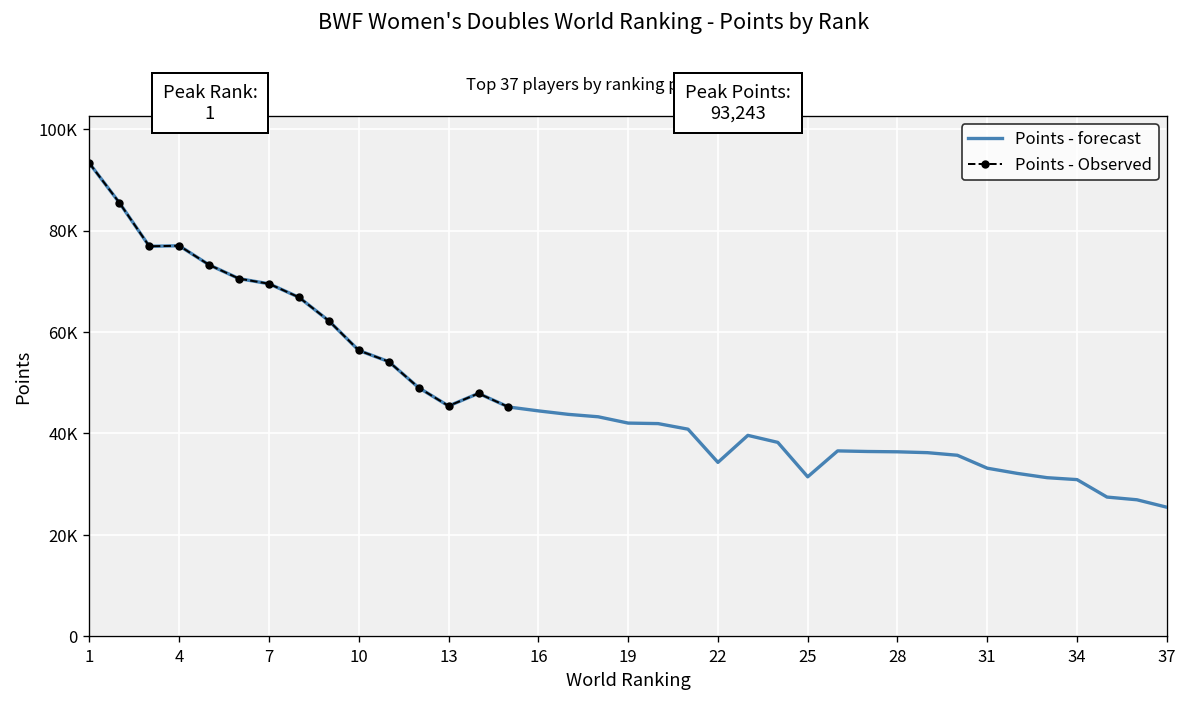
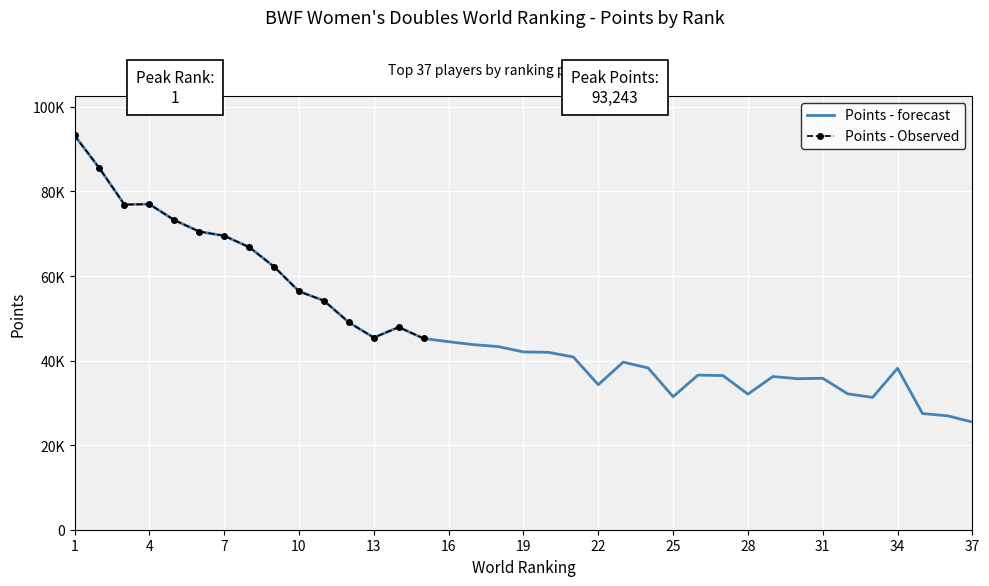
Points - forecast, 28: 36000 -> 32000
Points - forecast, 31: 33000 -> 36000
Points - forecast, 34: 31000 -> 38000
